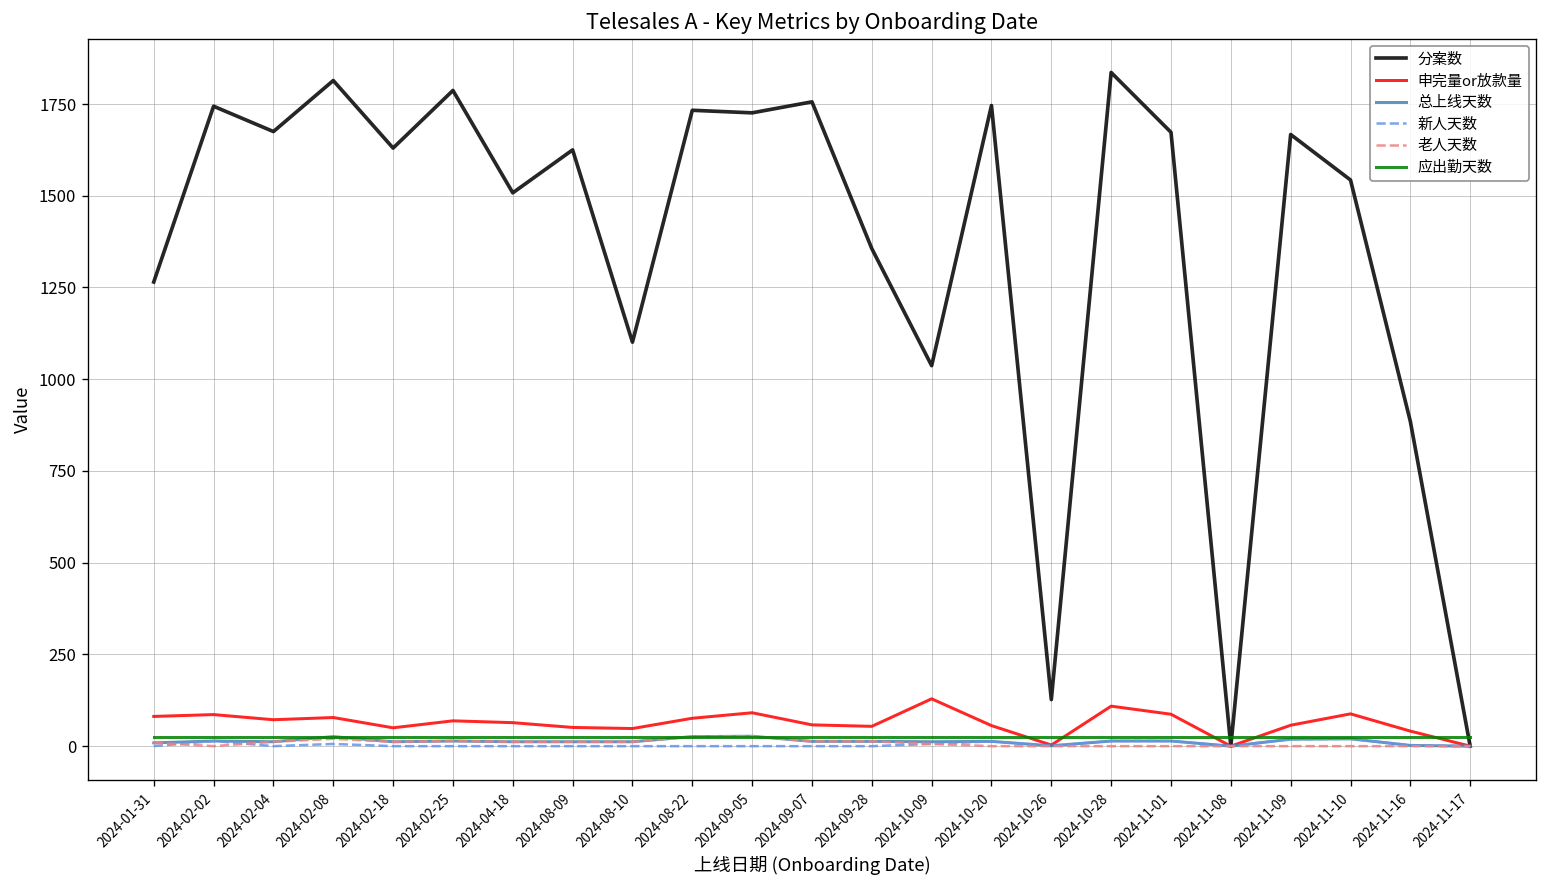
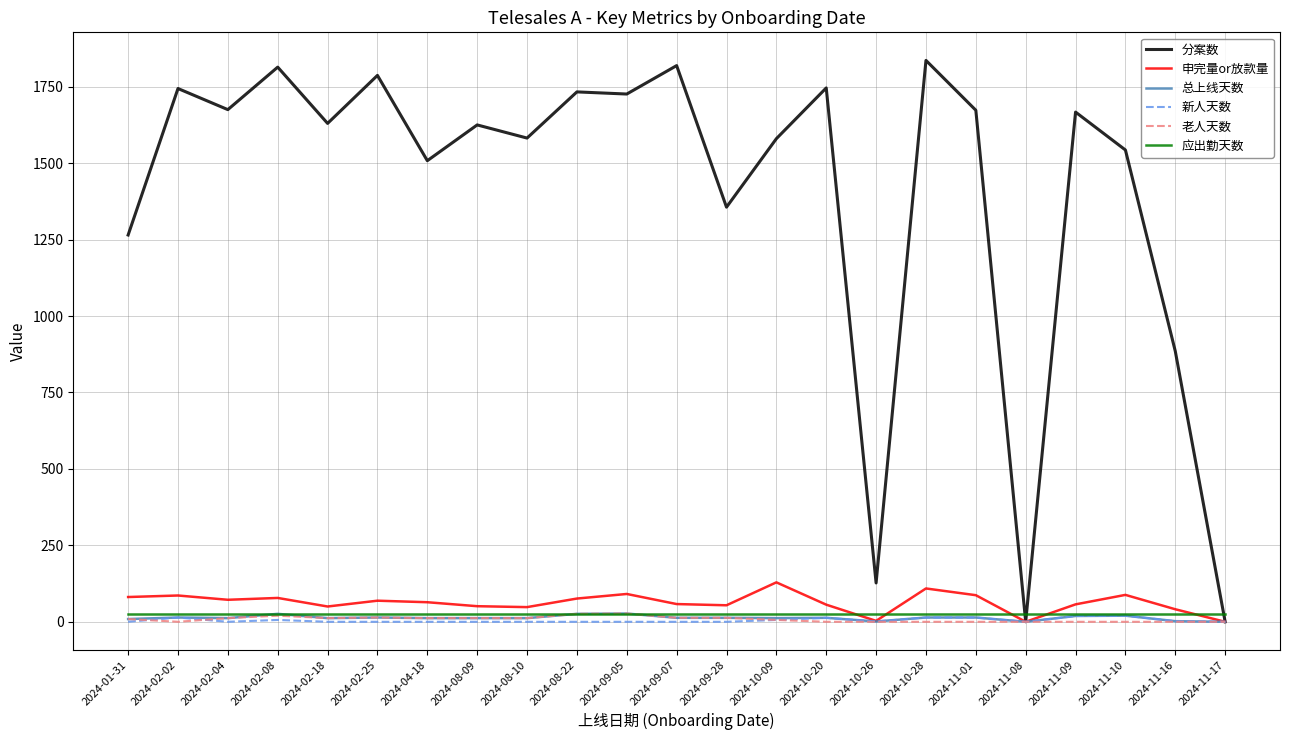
分案数, 2024-08-10: 1100 -> 1580
分案数, 2024-09-07: 1760 -> 1820
分案数, 2024-10-09: 1040 -> 1580
